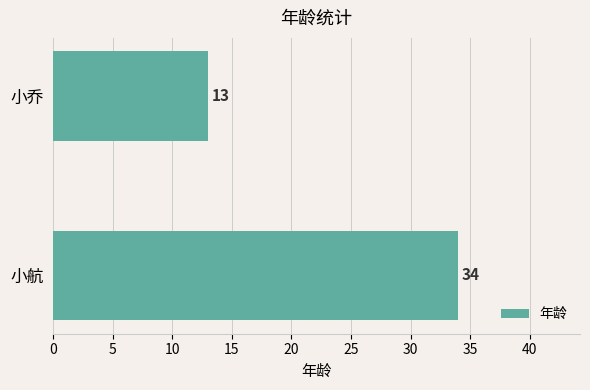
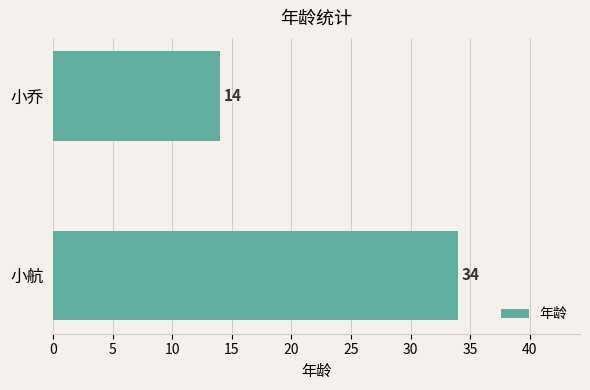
小乔: 13 -> 14
